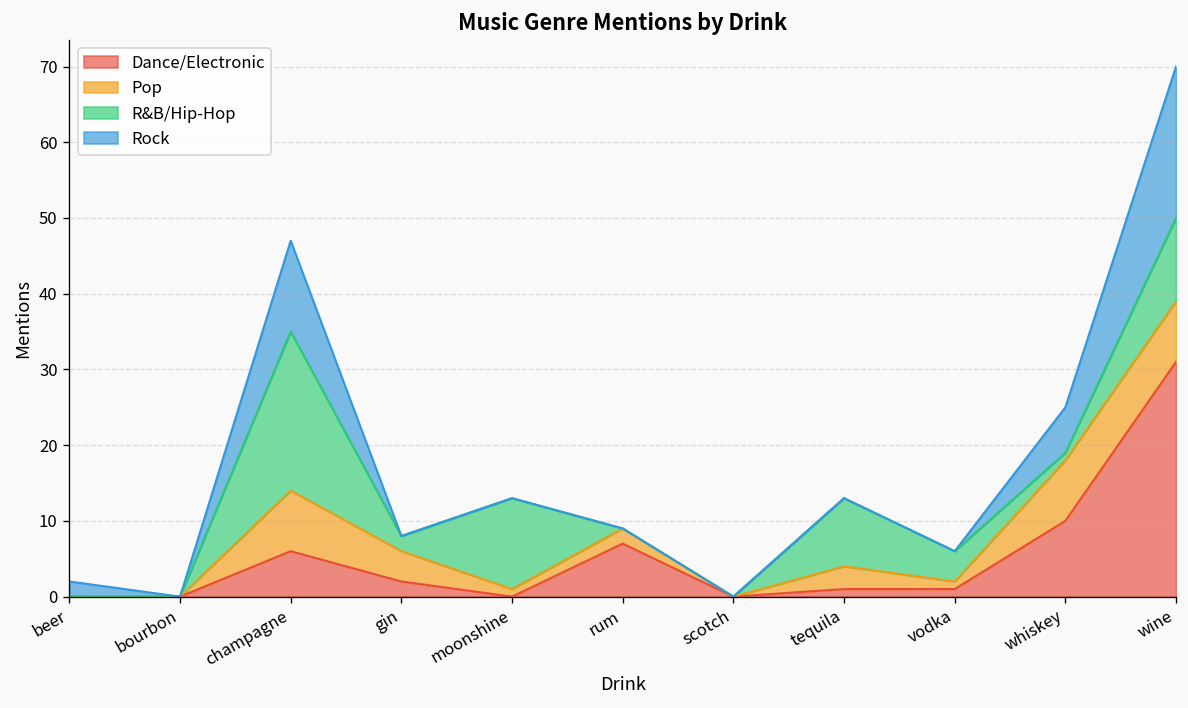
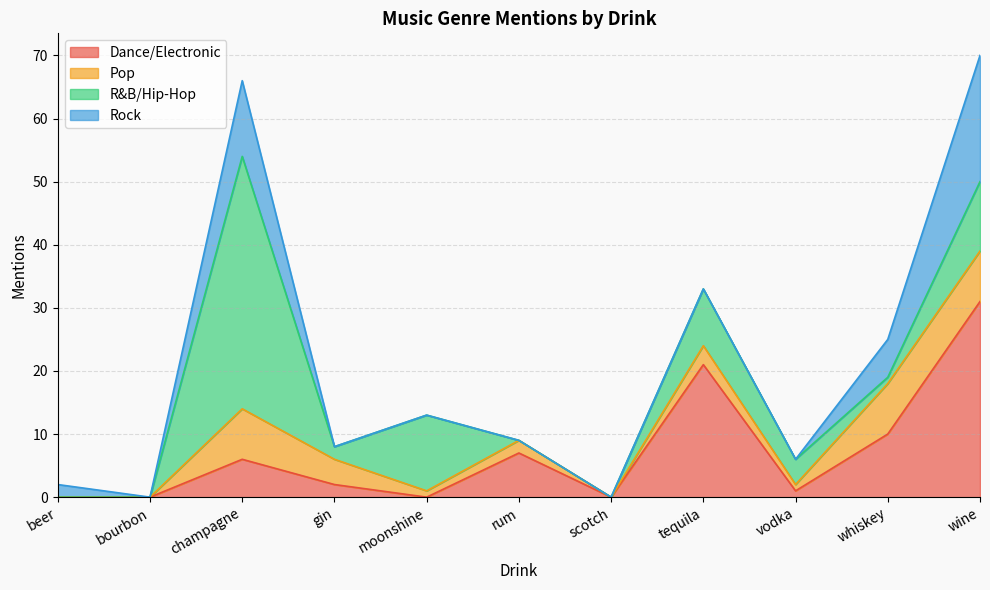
R&B/Hip-Hop, champagne: 21 -> 40
Dance/Electronic, tequila: 1 -> 21
